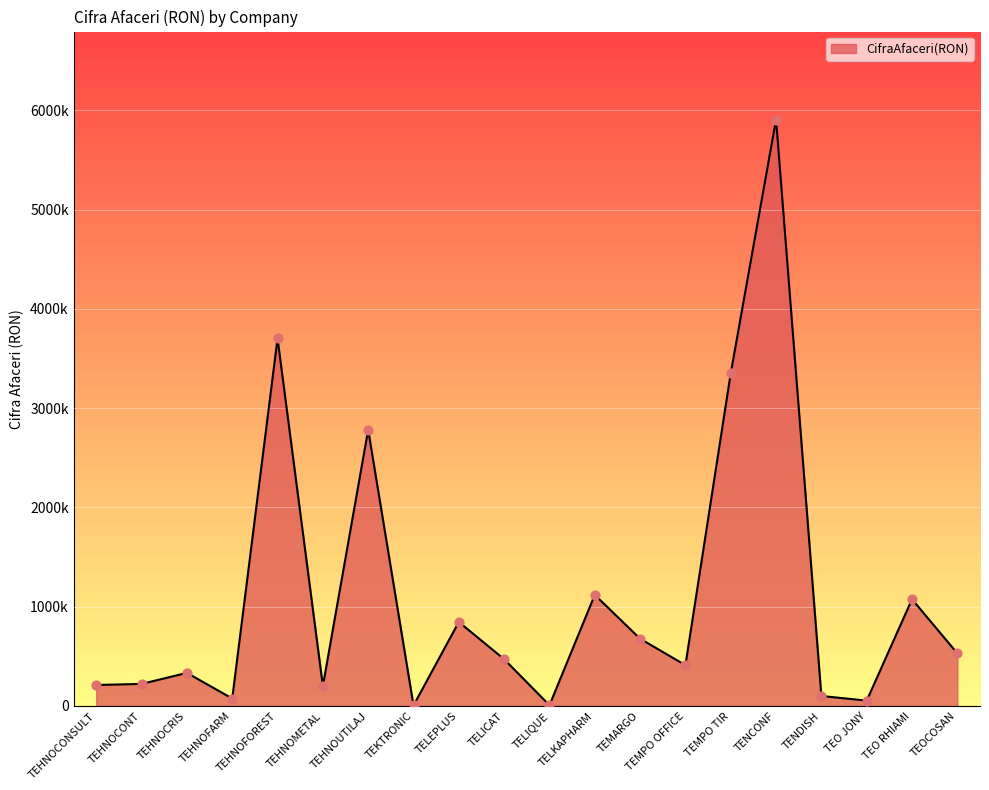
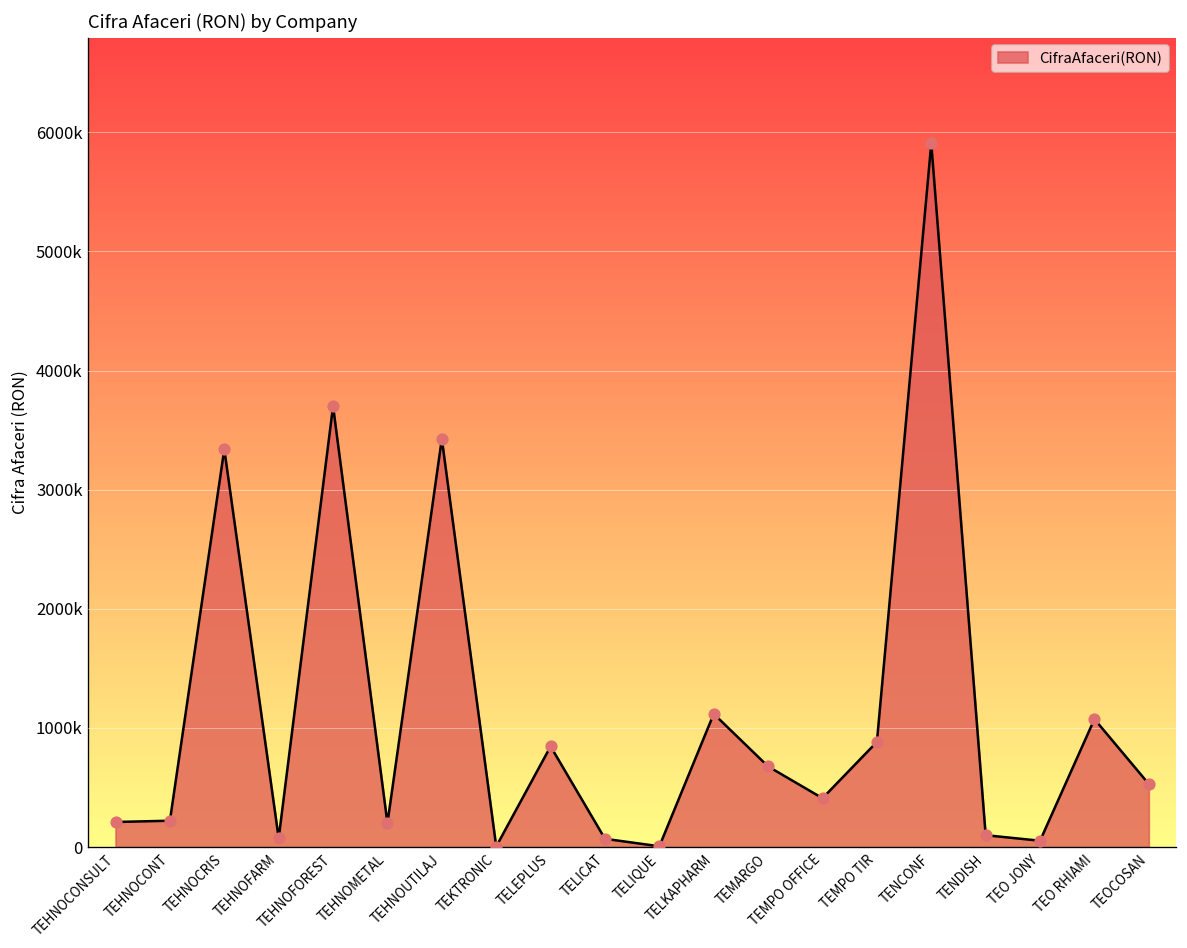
TEHNOCRIS: 300000 -> 3300000
TEHNOUTILAJ: 2800000 -> 3400000
TELICAT: 500000 -> 100000
TEMPO TIR: 3400000 -> 900000
